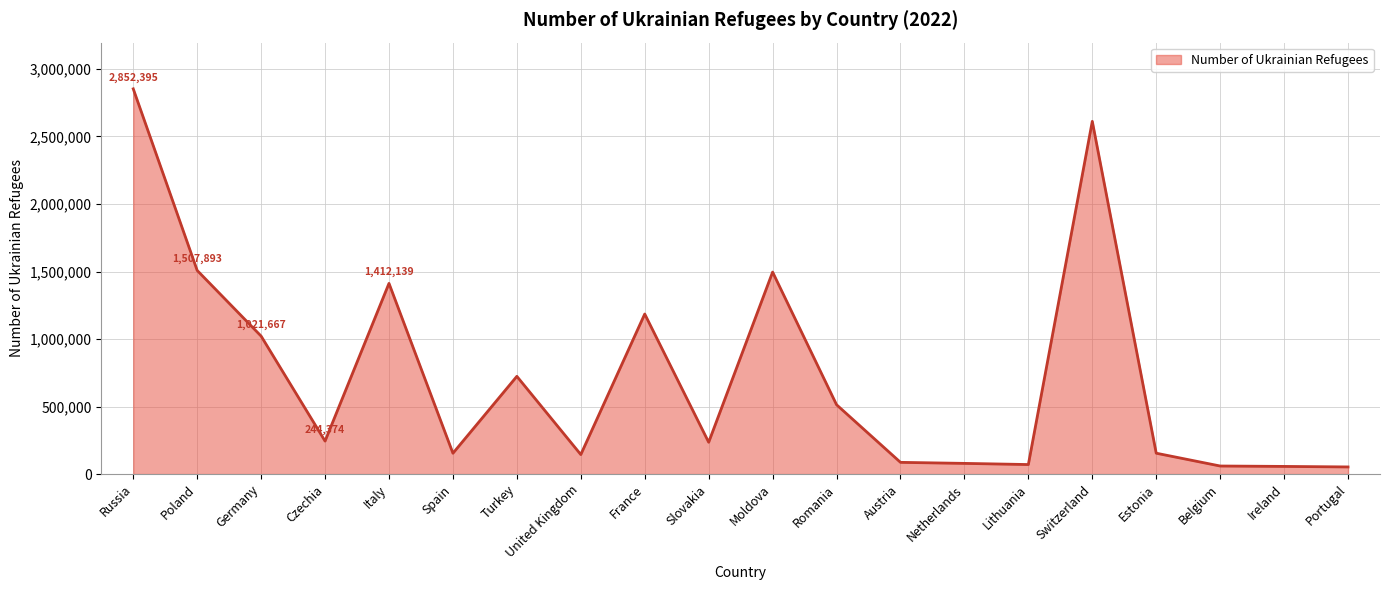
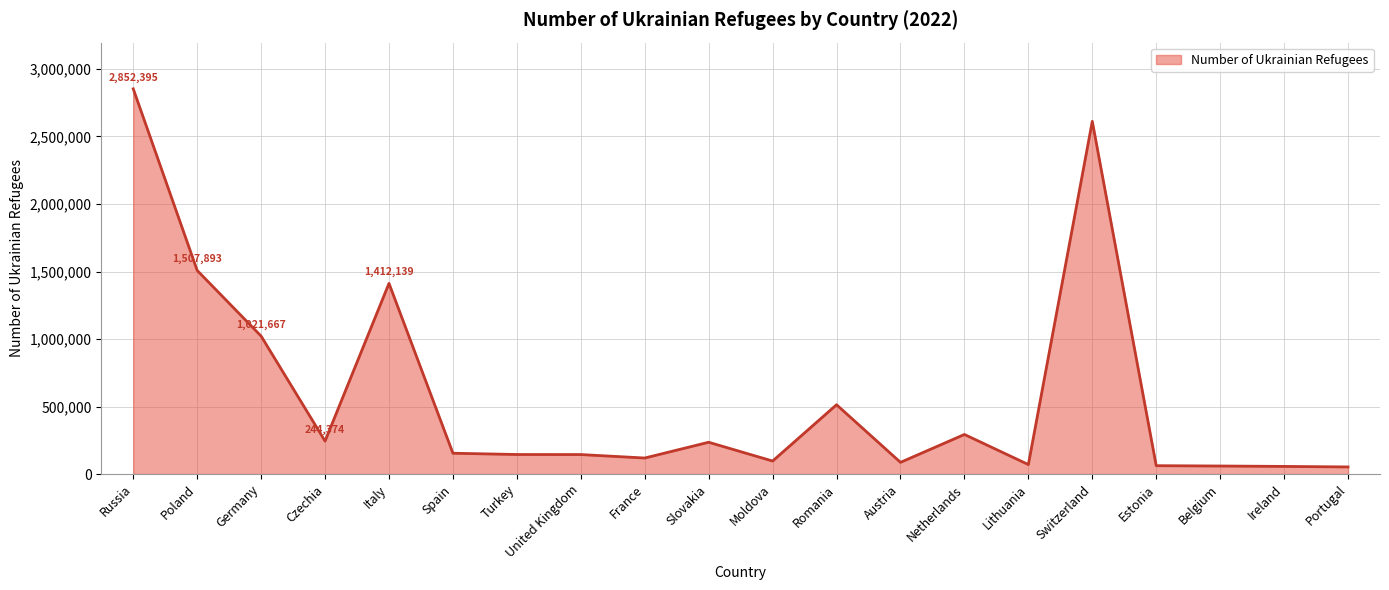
Turkey: 720,000 -> 150,000
France: 1,190,000 -> 120,000
Moldova: 1,500,000 -> 100,000
Netherlands: 80,000 -> 290,000
Estonia: 150,000 -> 60,000
